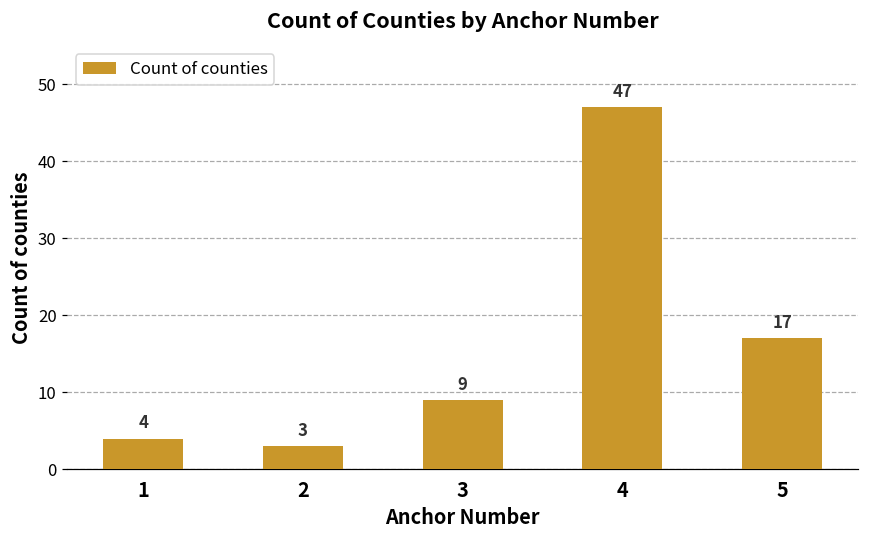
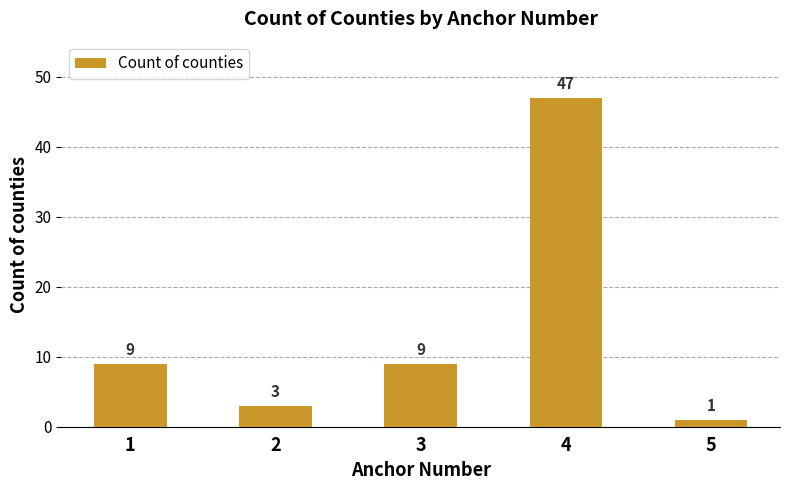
1: 4 -> 9
5: 17 -> 1
